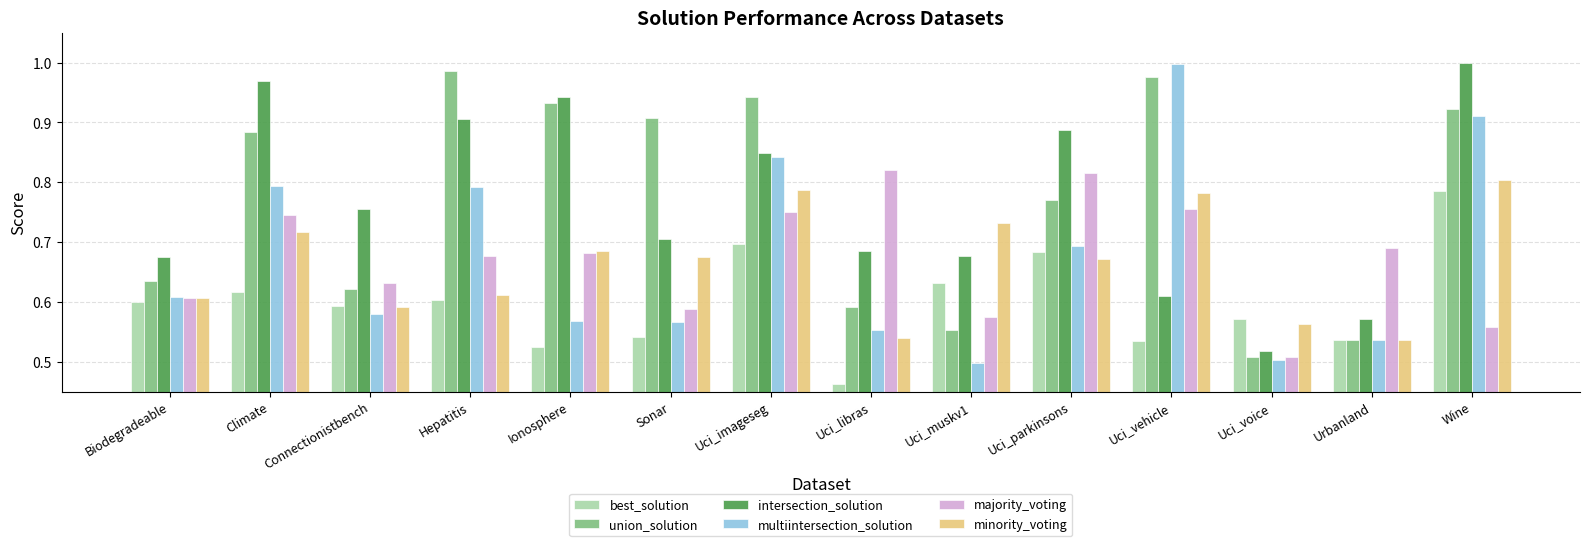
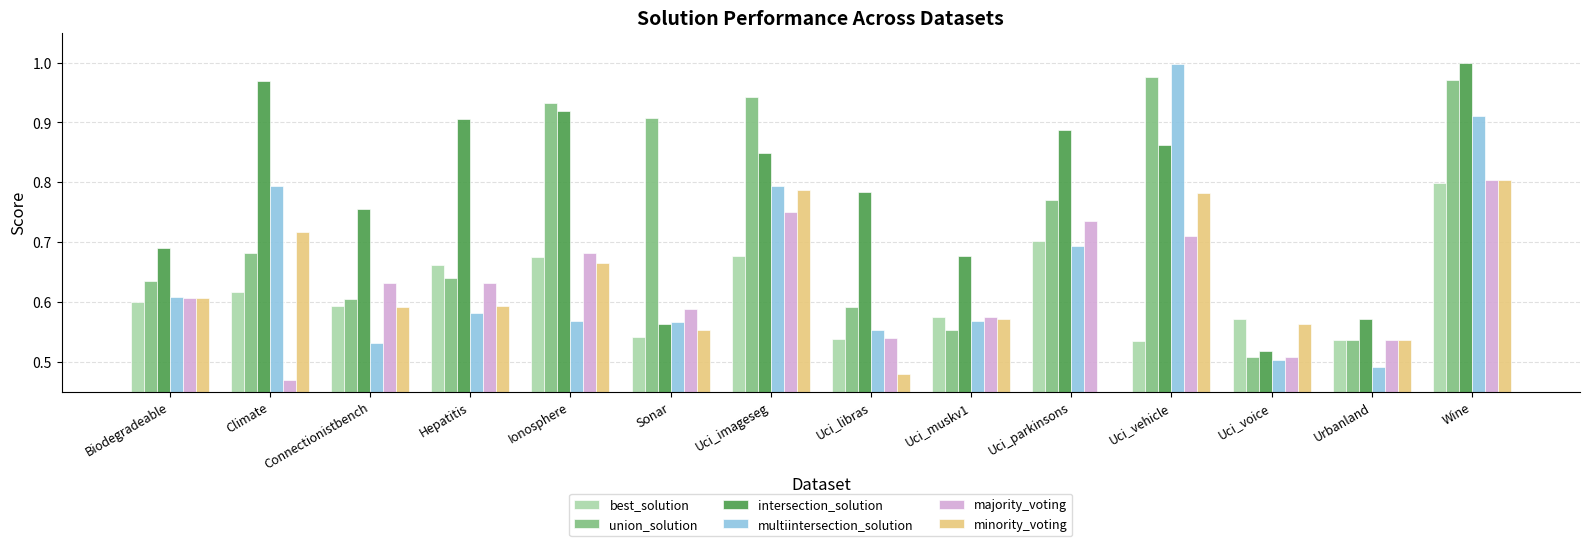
intersection_solution, Biodegradeable: 0.67 -> 0.69
union_solution, Climate: 0.88 -> 0.68
majority_voting, Climate: 0.75 -> 0.47
union_solution, Connectionistbench: 0.62 -> 0.60
multiintersection_solution, Connectionistbench: 0.58 -> 0.53
best_solution, Hepatitis: 0.60 -> 0.66
union_solution, Hepatitis: 0.99 -> 0.64
multiintersection_solution, Hepatitis: 0.79 -> 0.58
majority_voting, Hepatitis: 0.68 -> 0.63
minority_voting, Hepatitis: 0.61 -> 0.59
best_solution, Ionosphere: 0.52 -> 0.68
intersection_solution, Ionosphere: 0.94 -> 0.92
minority_voting, Ionosphere: 0.69 -> 0.66
intersection_solution, Sonar: 0.70 -> 0.56
minority_voting, Sonar: 0.67 -> 0.55
best_solution, Uci_imageseg: 0.70 -> 0.68
multiintersection_solution, Uci_imageseg: 0.84 -> 0.79
best_solution, Uci_libras: 0.46 -> 0.54
intersection_solution, Uci_libras: 0.68 -> 0.78
majority_voting, Uci_libras: 0.82 -> 0.54
minority_voting, Uci_libras: 0.54 -> 0.48
best_solution, Uci_muskv1: 0.63 -> 0.57
multiintersection_solution, Uci_muskv1: 0.50 -> 0.57
minority_voting, Uci_muskv1: 0.73 -> 0.57
best_solution, Uci_parkinsons: 0.68 -> 0.70
majority_voting, Uci_parkinsons: 0.81 -> 0.74
minority_voting, Uci_parkinsons: 0.67 -> 0.45
intersection_solution, Uci_vehicle: 0.61 -> 0.86
majority_voting, Uci_vehicle: 0.76 -> 0.71
multiintersection_solution, Urbanland: 0.54 -> 0.49
majority_voting, Urbanland: 0.69 -> 0.54
best_solution, Wine: 0.78 -> 0.80
union_solution, Wine: 0.92 -> 0.97
majority_voting, Wine: 0.56 -> 0.80
